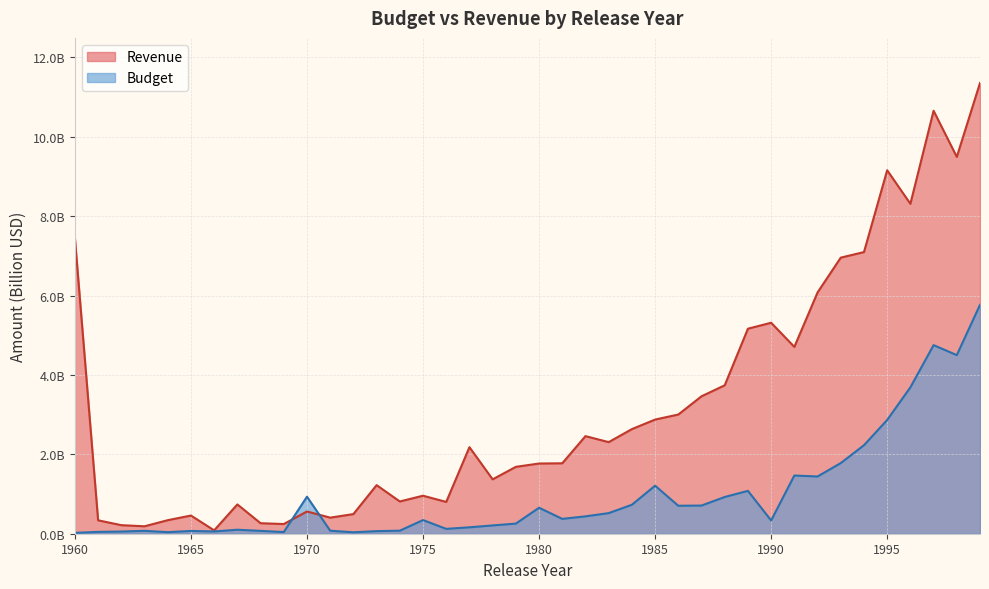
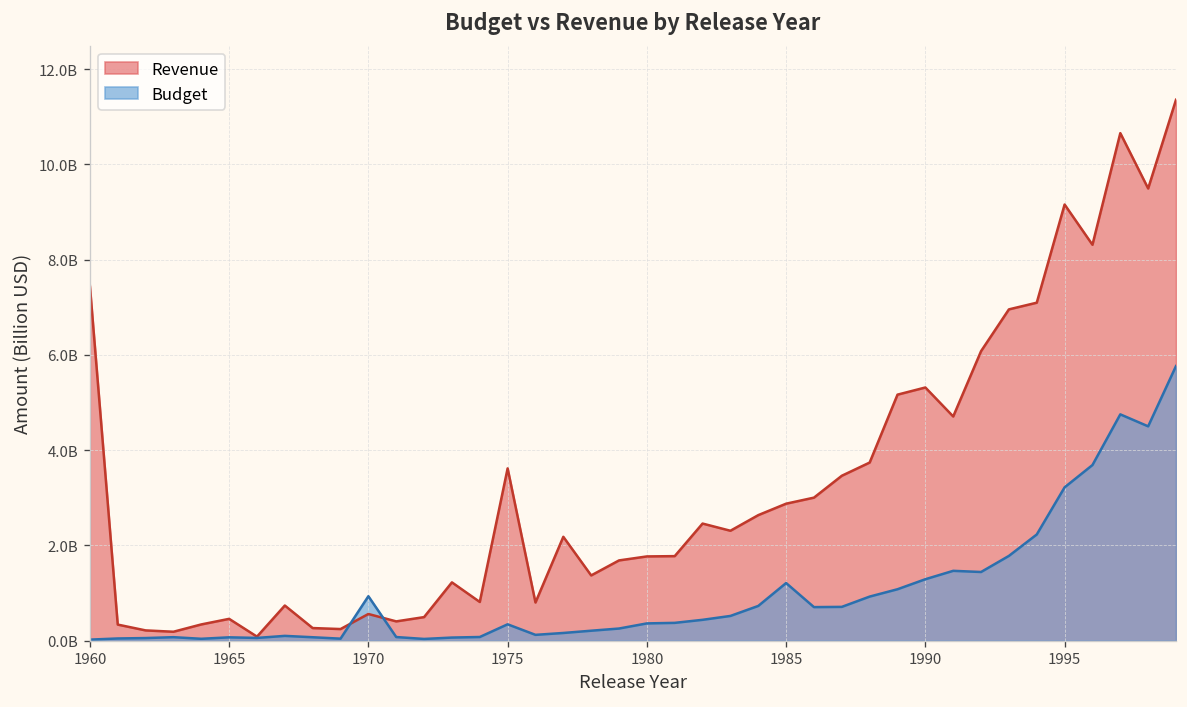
Revenue, 1975: 1000000000 -> 3600000000
Budget, 1980: 700000000 -> 400000000
Budget, 1990: 300000000 -> 1300000000
Budget, 1995: 2900000000 -> 3200000000
